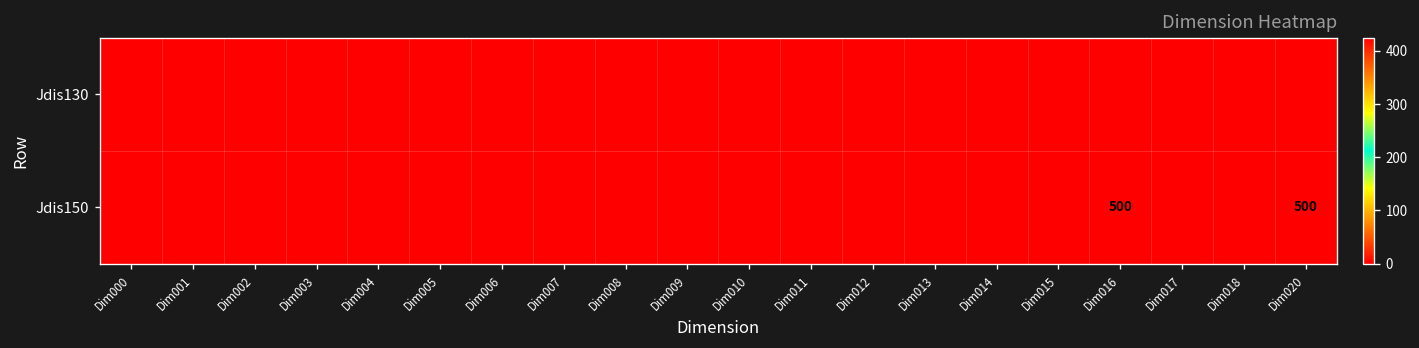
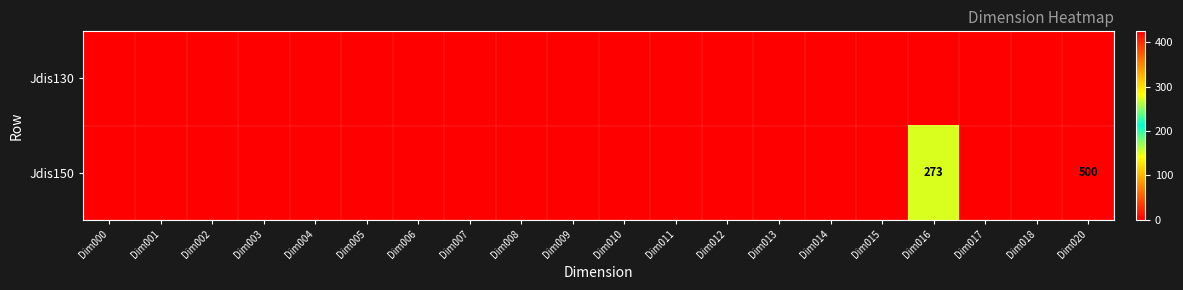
Jdis150, Dim016: 500 -> 273
